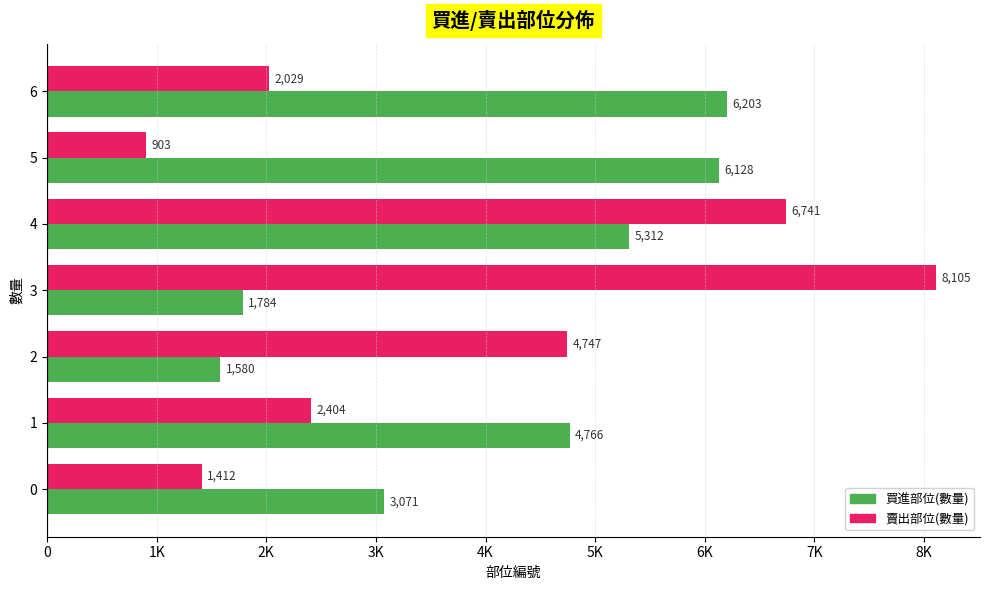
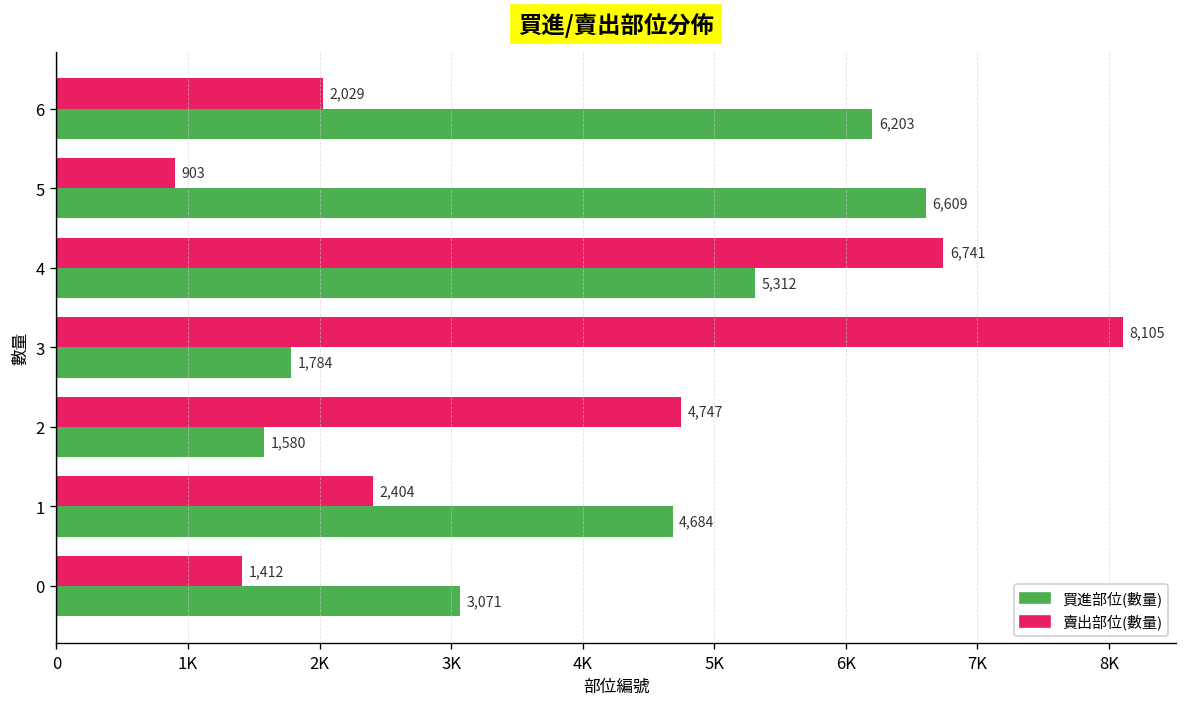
買進部位(數量), 5: 6,128 -> 6,609
買進部位(數量), 1: 4,766 -> 4,684
